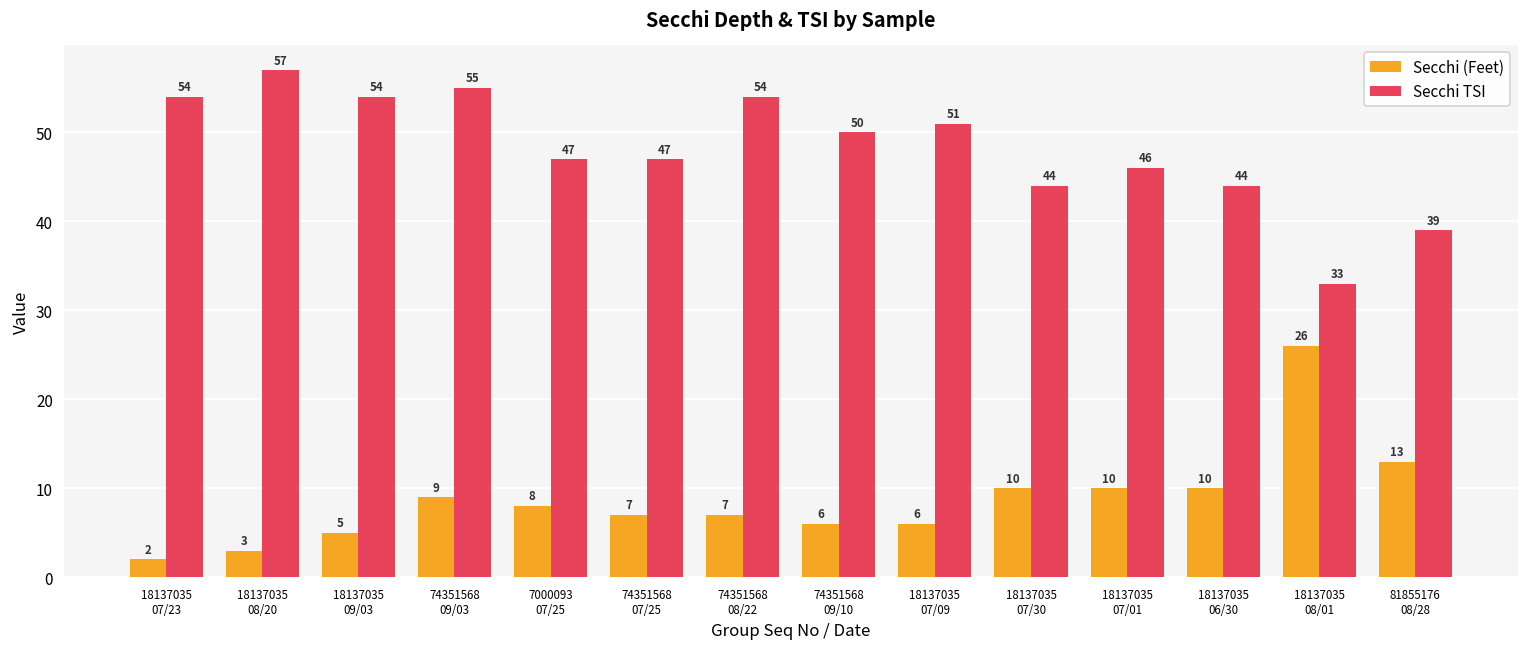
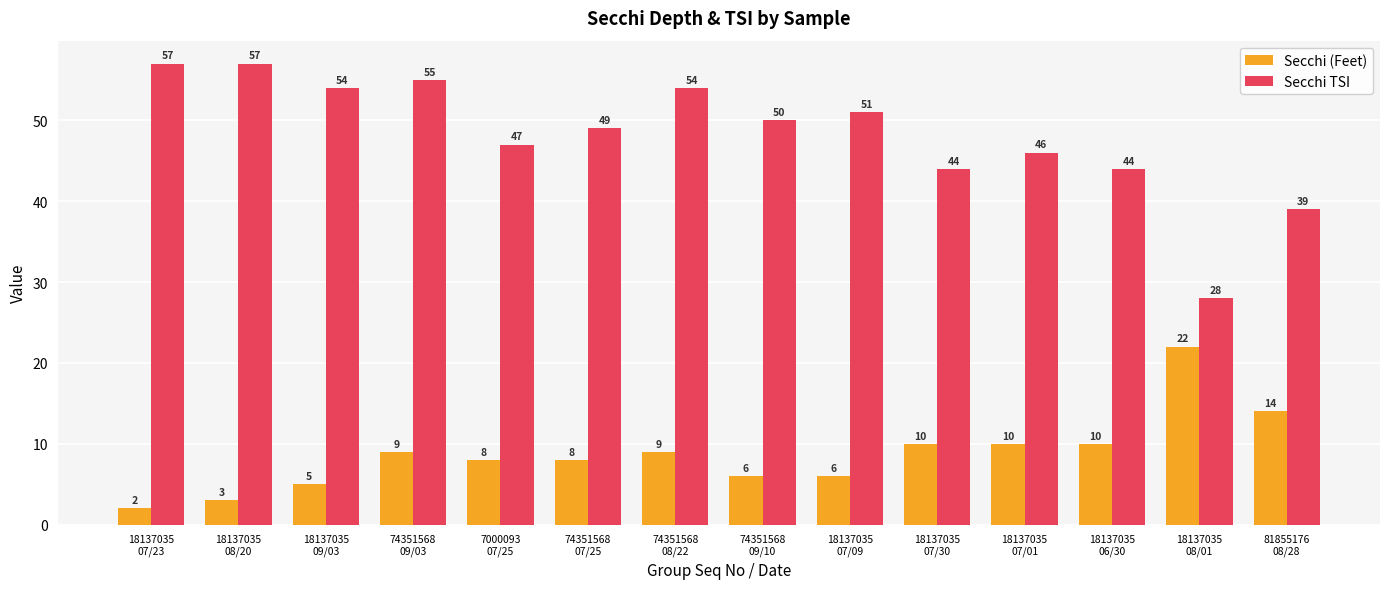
Secchi TSI, 18137035 07/23: 54 -> 57
Secchi (Feet), 74351568 07/25: 7 -> 8
Secchi TSI, 74351568 07/25: 47 -> 49
Secchi (Feet), 74351568 08/22: 7 -> 9
Secchi (Feet), 18137035 08/01: 26 -> 22
Secchi TSI, 18137035 08/01: 33 -> 28
Secchi (Feet), 81855176 08/28: 13 -> 14
